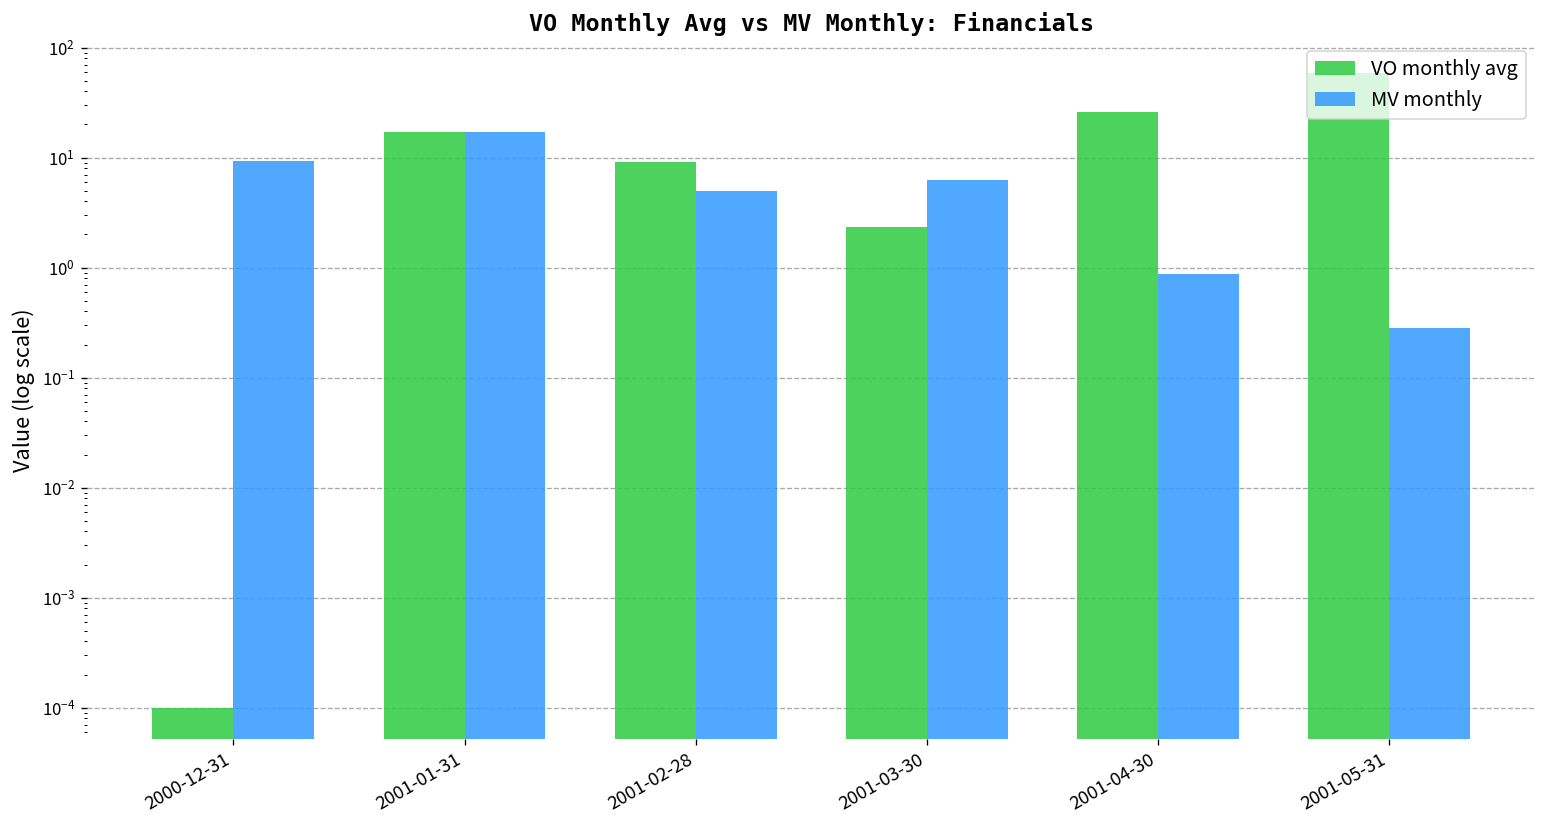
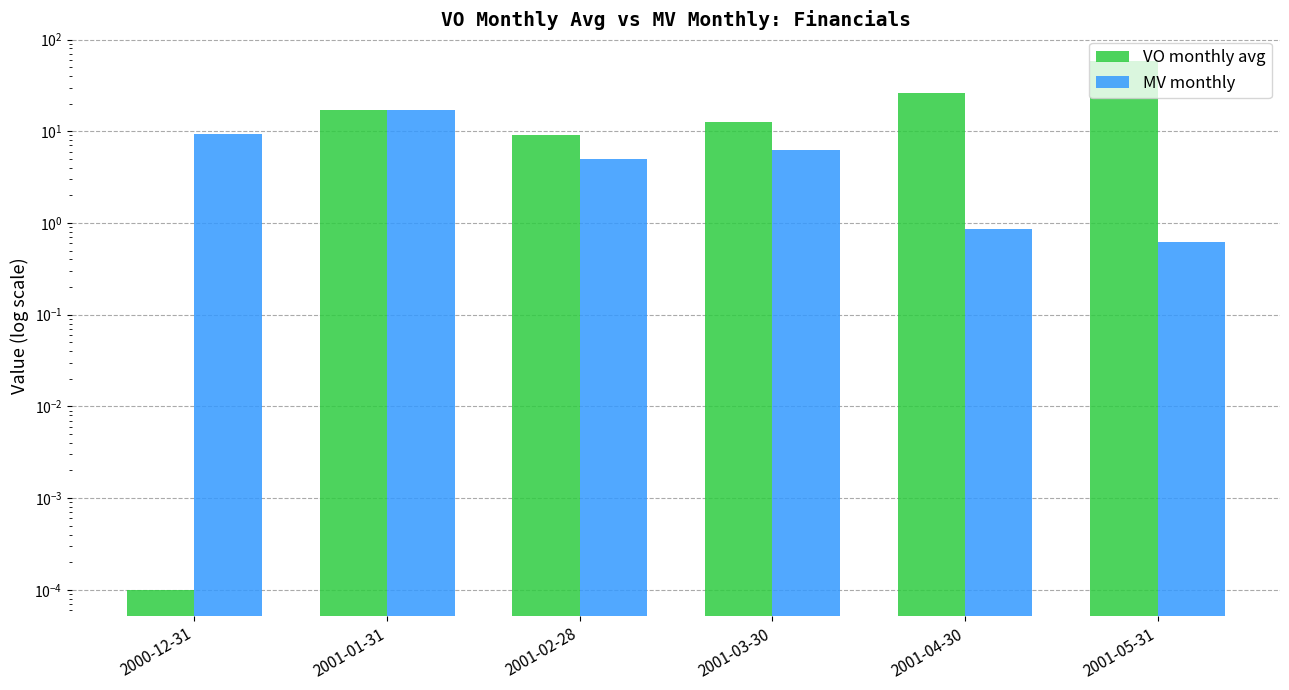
VO monthly avg, 2001-03-30: 2.3 -> 13
MV monthly, 2001-05-31: 0.28 -> 0.6
